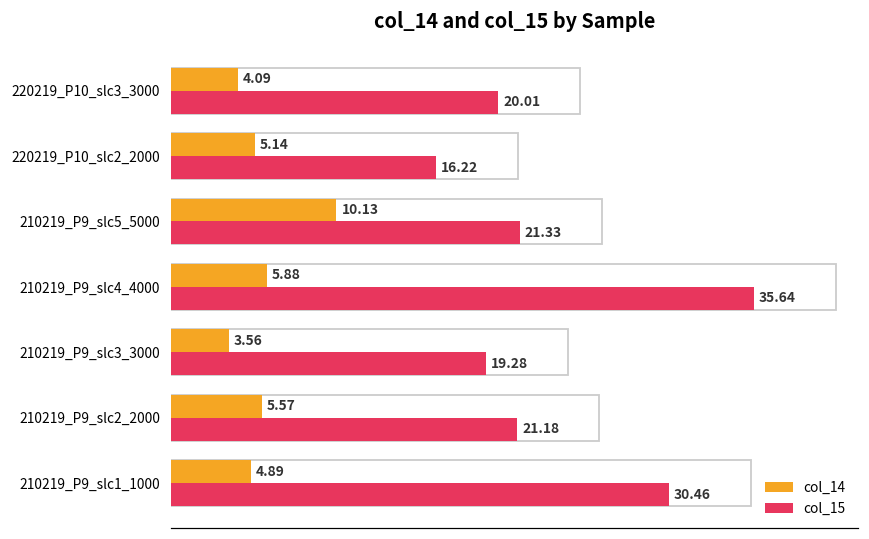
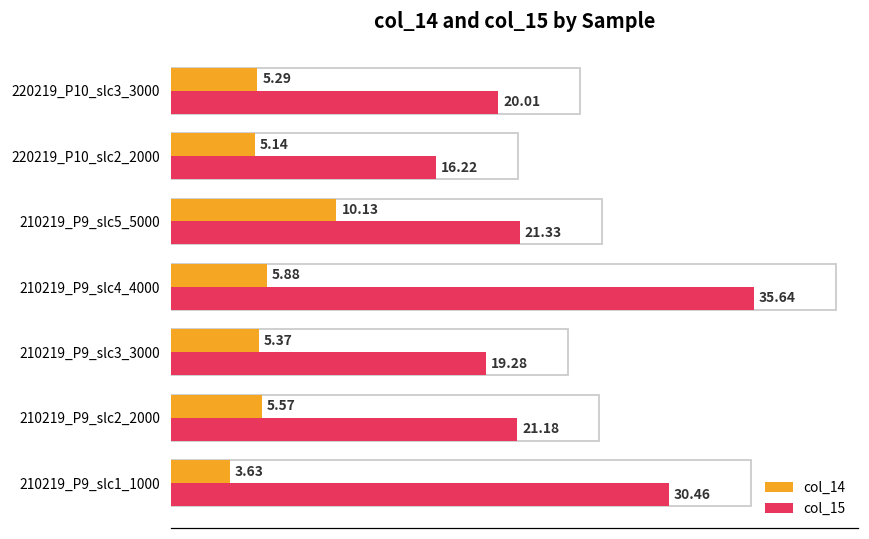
col_14, 220219_P10_slc3_3000: 4.09 -> 5.29
col_14, 210219_P9_slc3_3000: 3.56 -> 5.37
col_14, 210219_P9_slc1_1000: 4.89 -> 3.63
